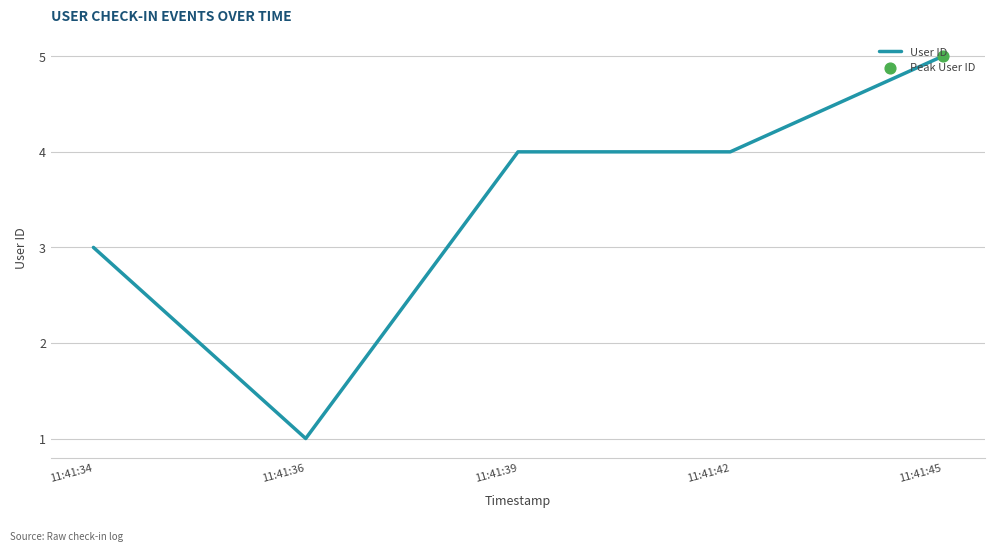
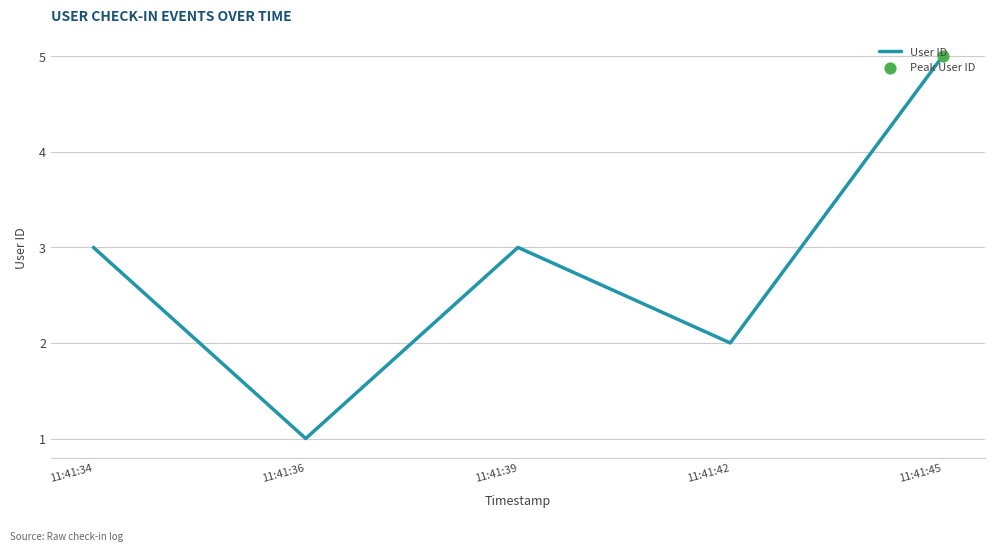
User ID, 11:41:39: 4 -> 3
User ID, 11:41:42: 4 -> 2
